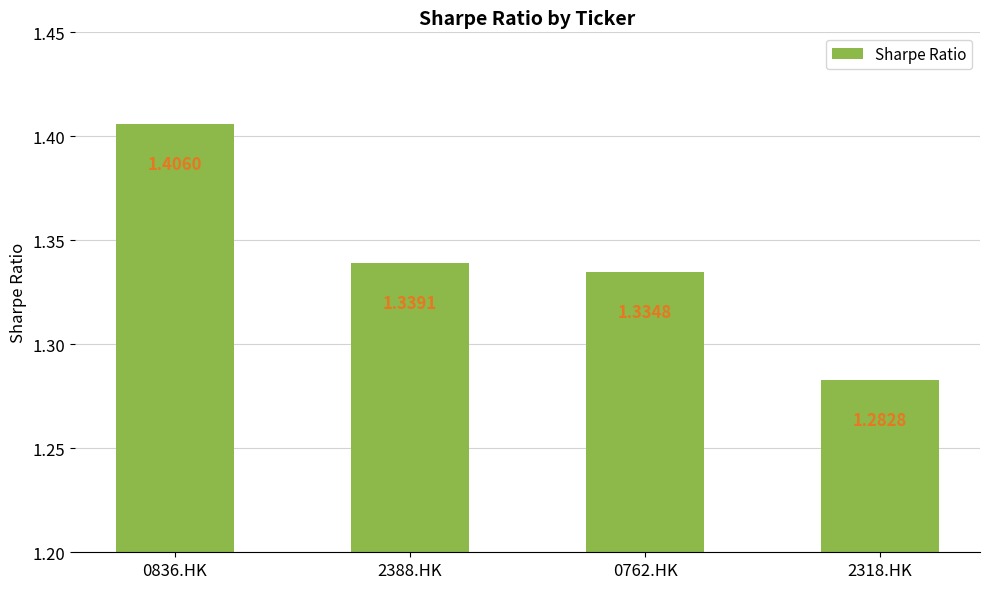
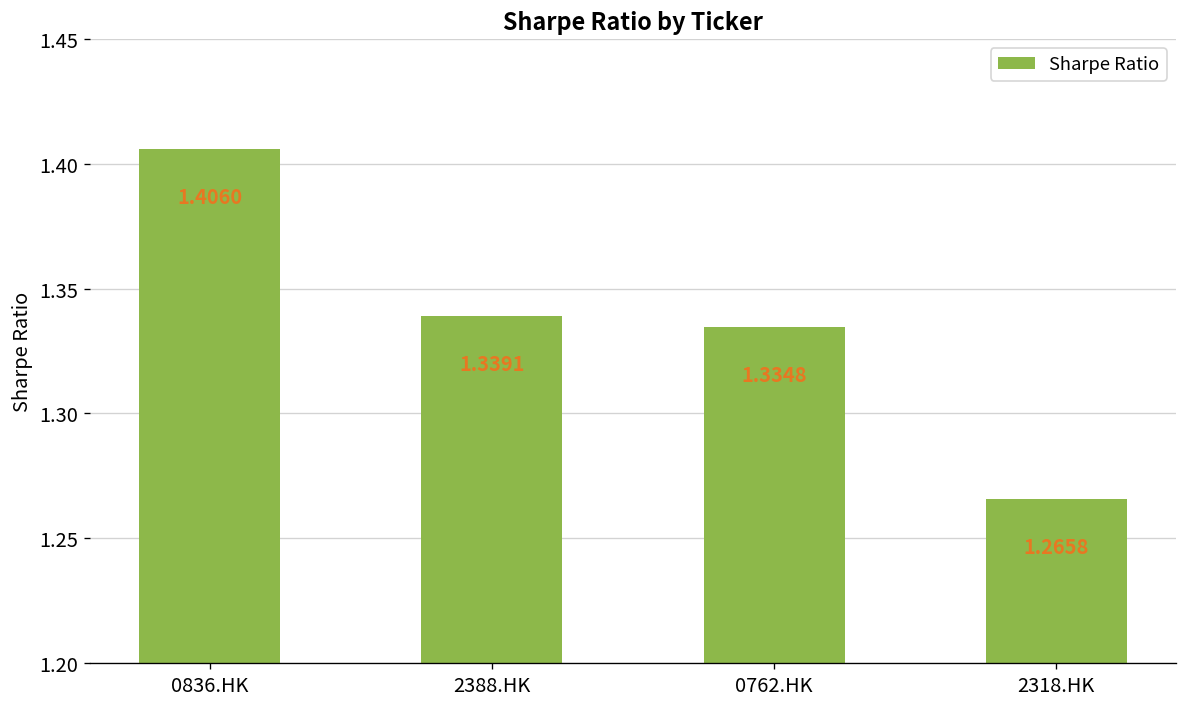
2318.HK: 1.2828 -> 1.2658
